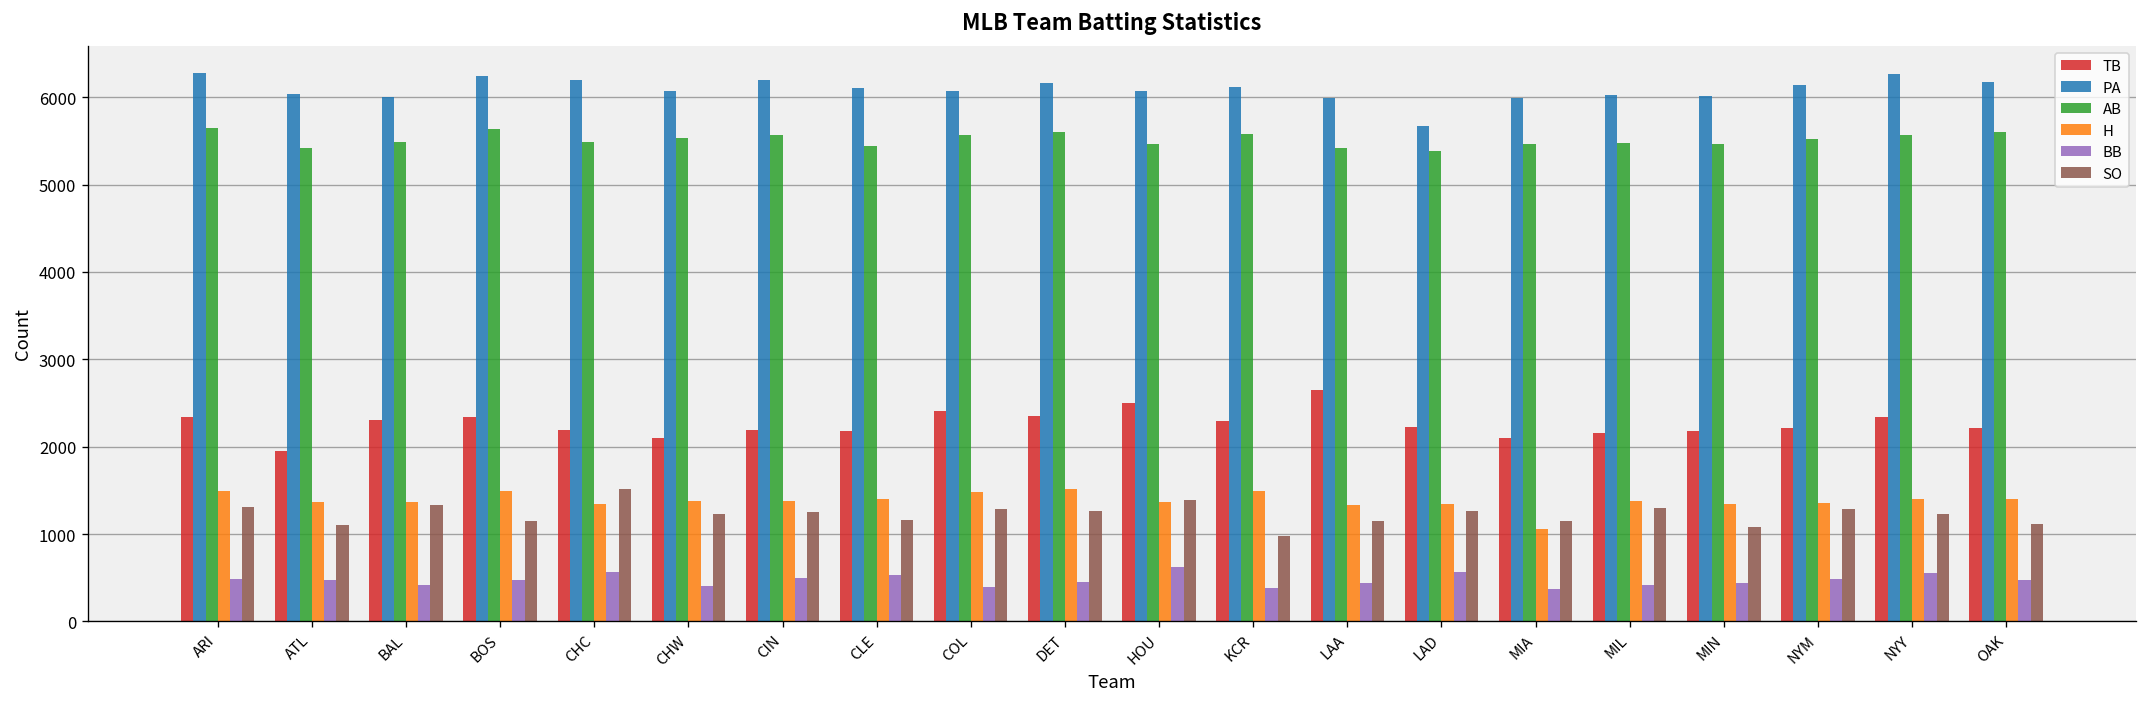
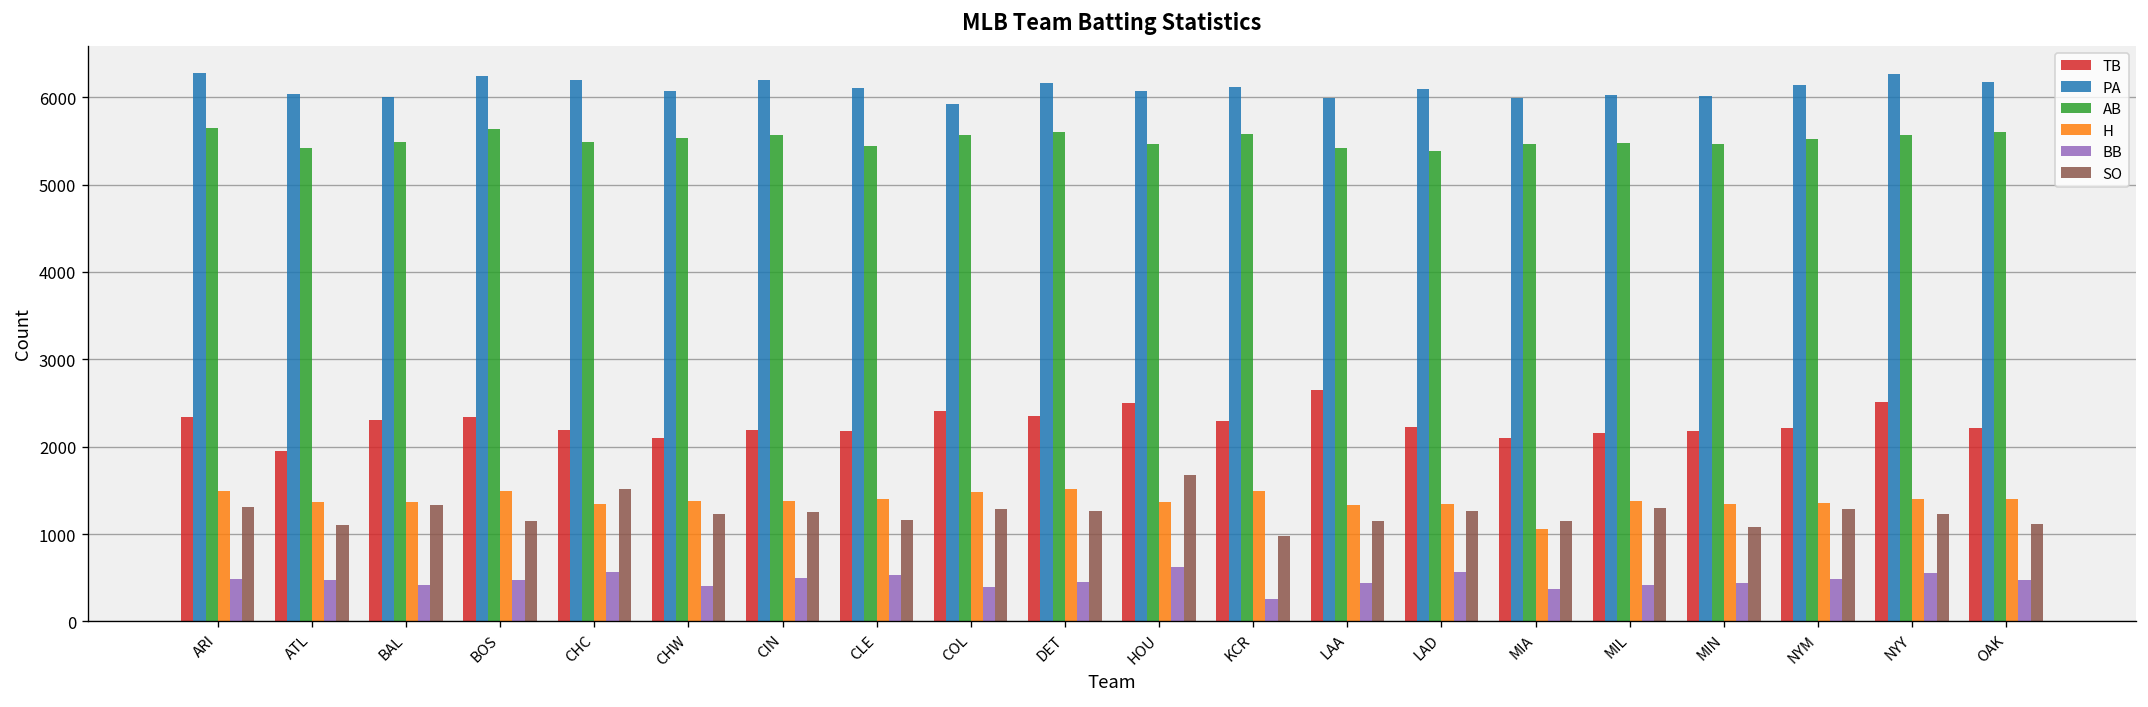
PA, COL: 6100 -> 5900
SO, HOU: 1400 -> 1700
BB, KCR: 400 -> 300
PA, LAD: 5700 -> 6100
TB, NYY: 2300 -> 2500
